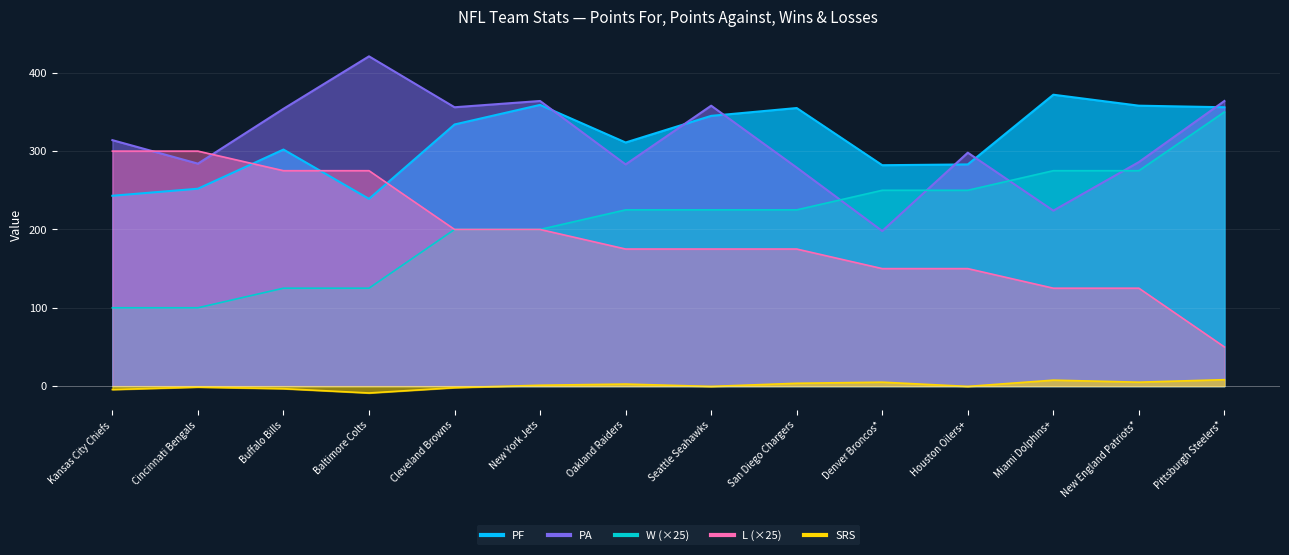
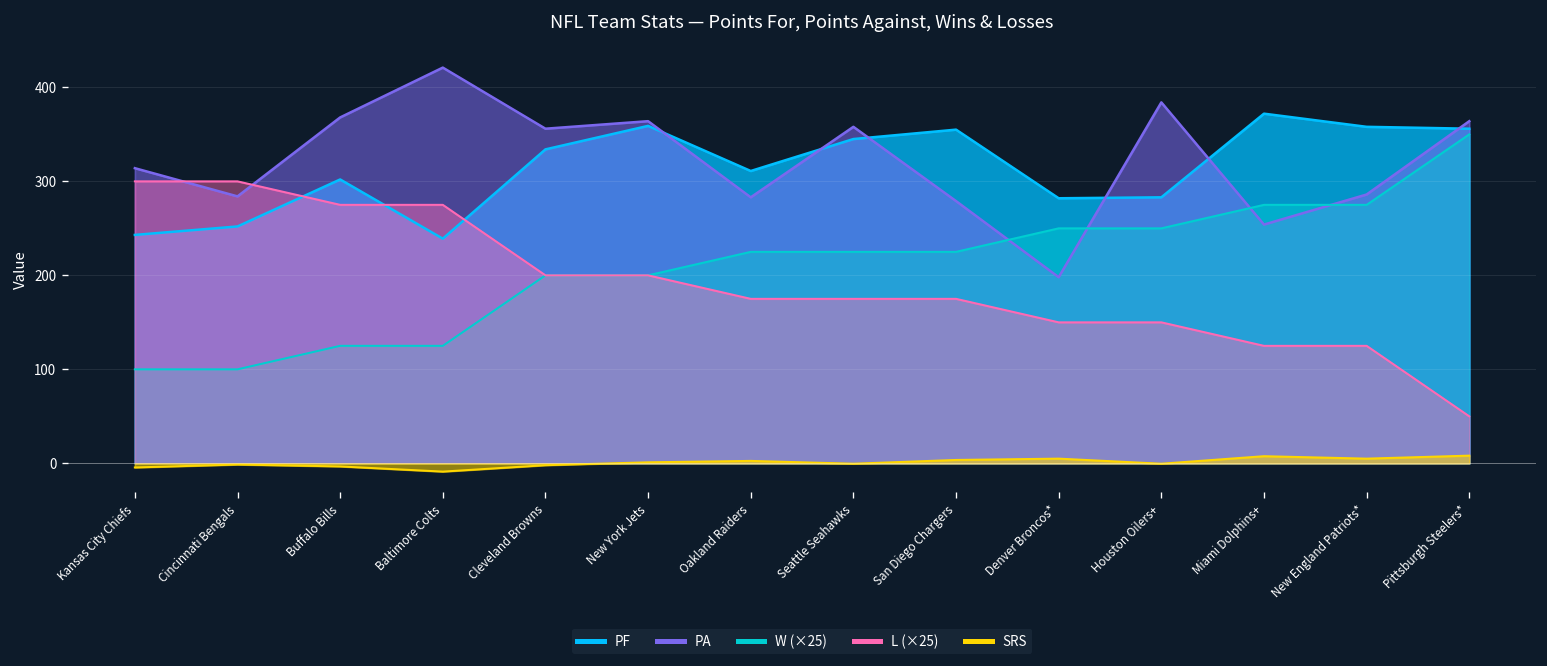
PA, Buffalo Bills: 350 -> 370
PA, Houston Oilers+: 300 -> 380
PA, Miami Dolphins+: 220 -> 250
